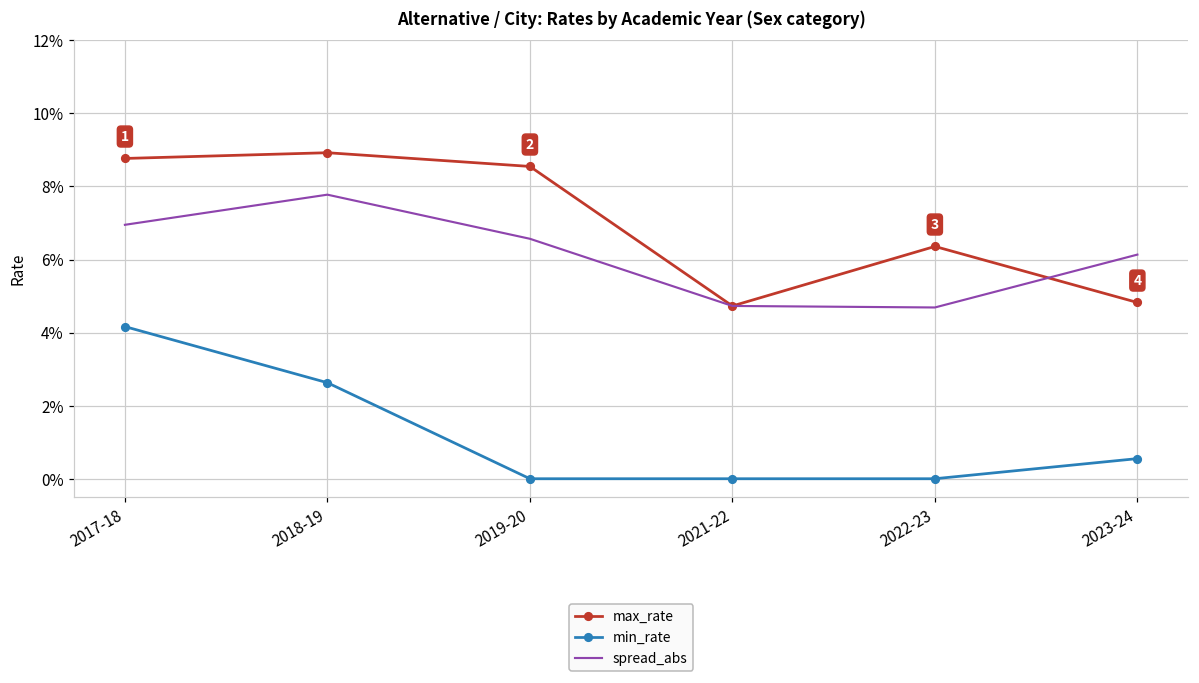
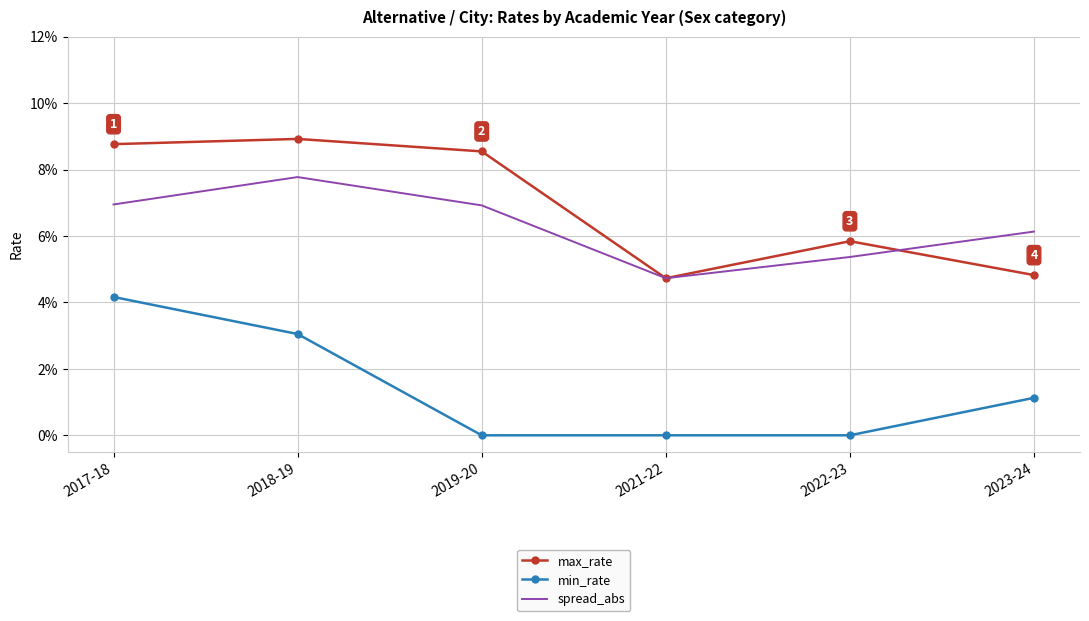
min_rate, 2018-19: 2.6% -> 3.0%
spread_abs, 2019-20: 6.6% -> 6.9%
max_rate, 2022-23: 6.4% -> 5.8%
spread_abs, 2022-23: 4.7% -> 5.4%
min_rate, 2023-24: 0.6% -> 1.1%
